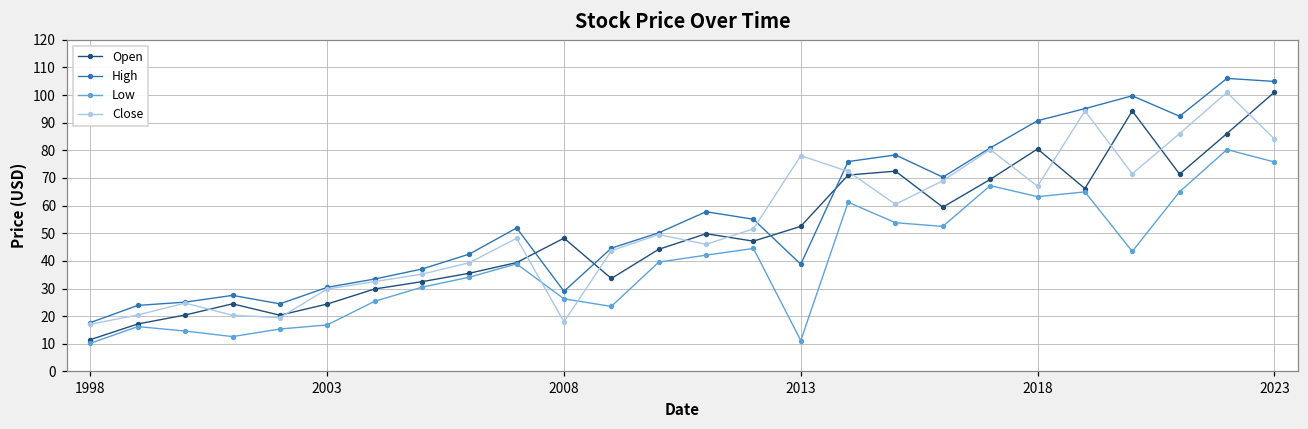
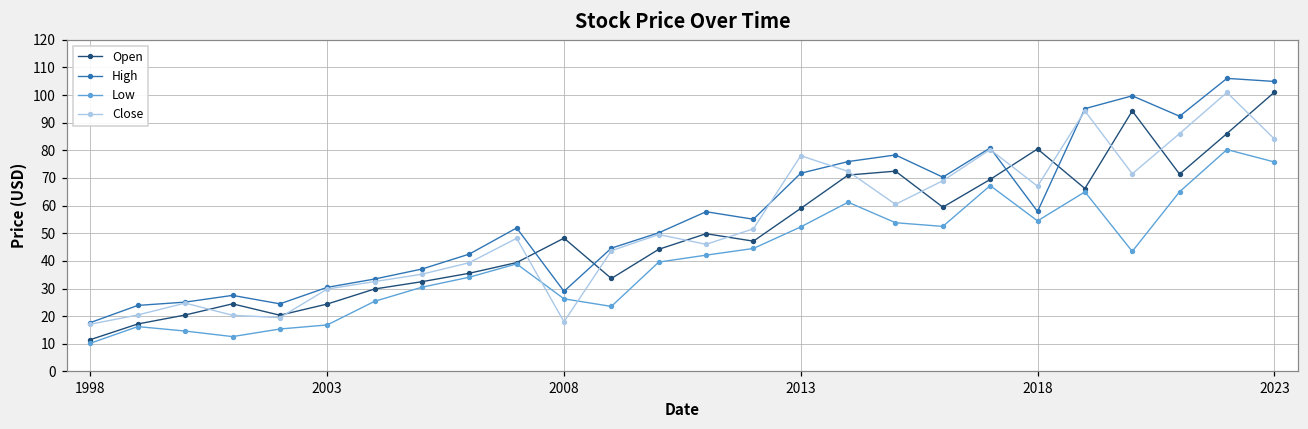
Open, 2013: 53 -> 59
High, 2013: 39 -> 72
Low, 2013: 11 -> 52
High, 2018: 91 -> 58
Low, 2018: 63 -> 54
